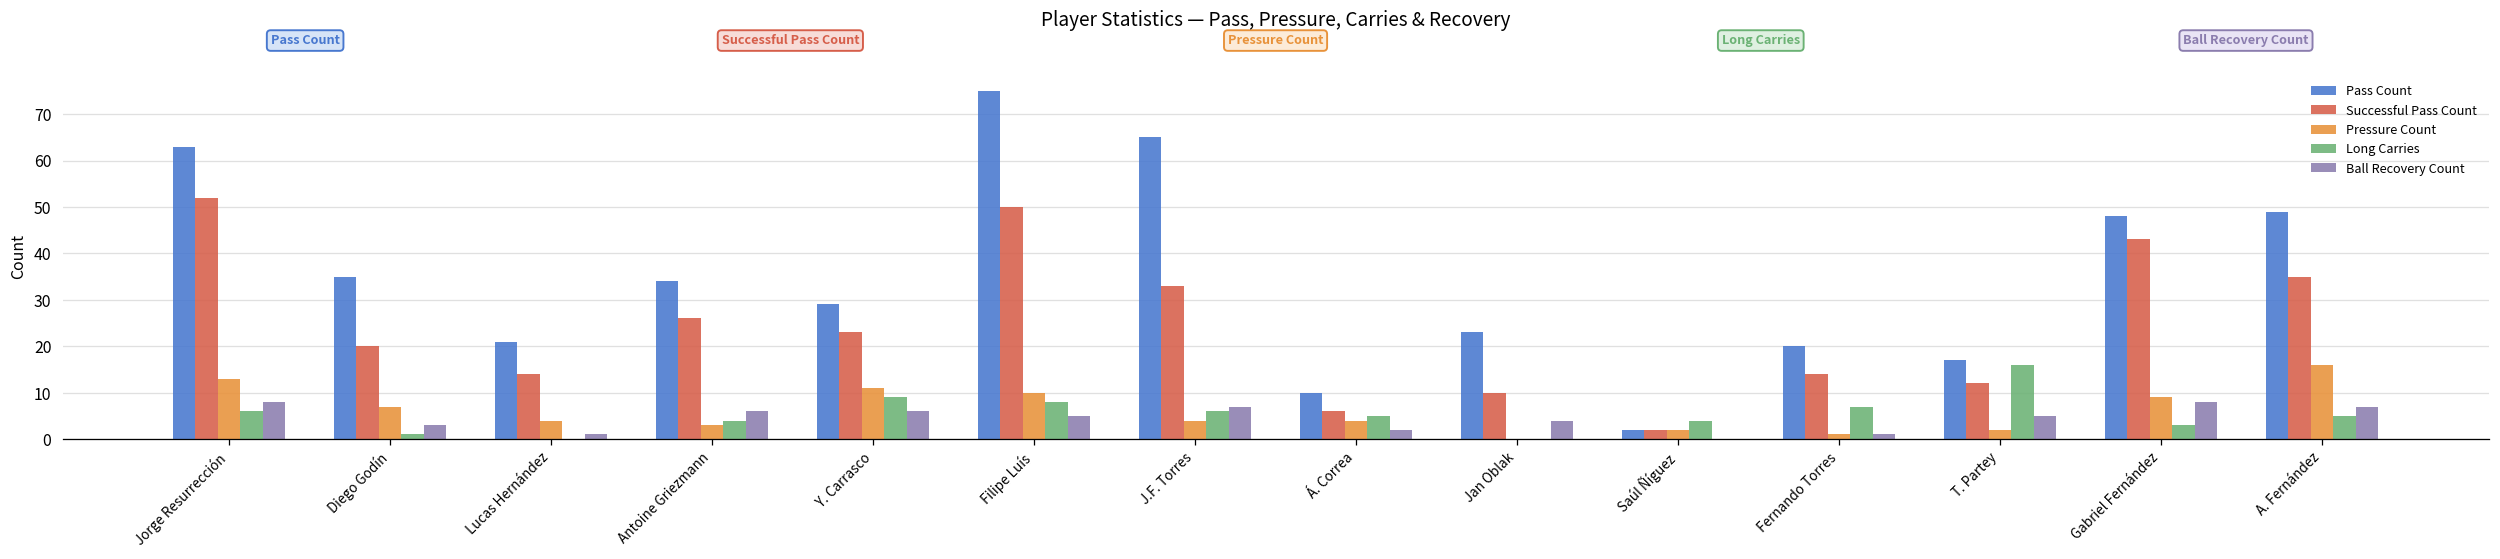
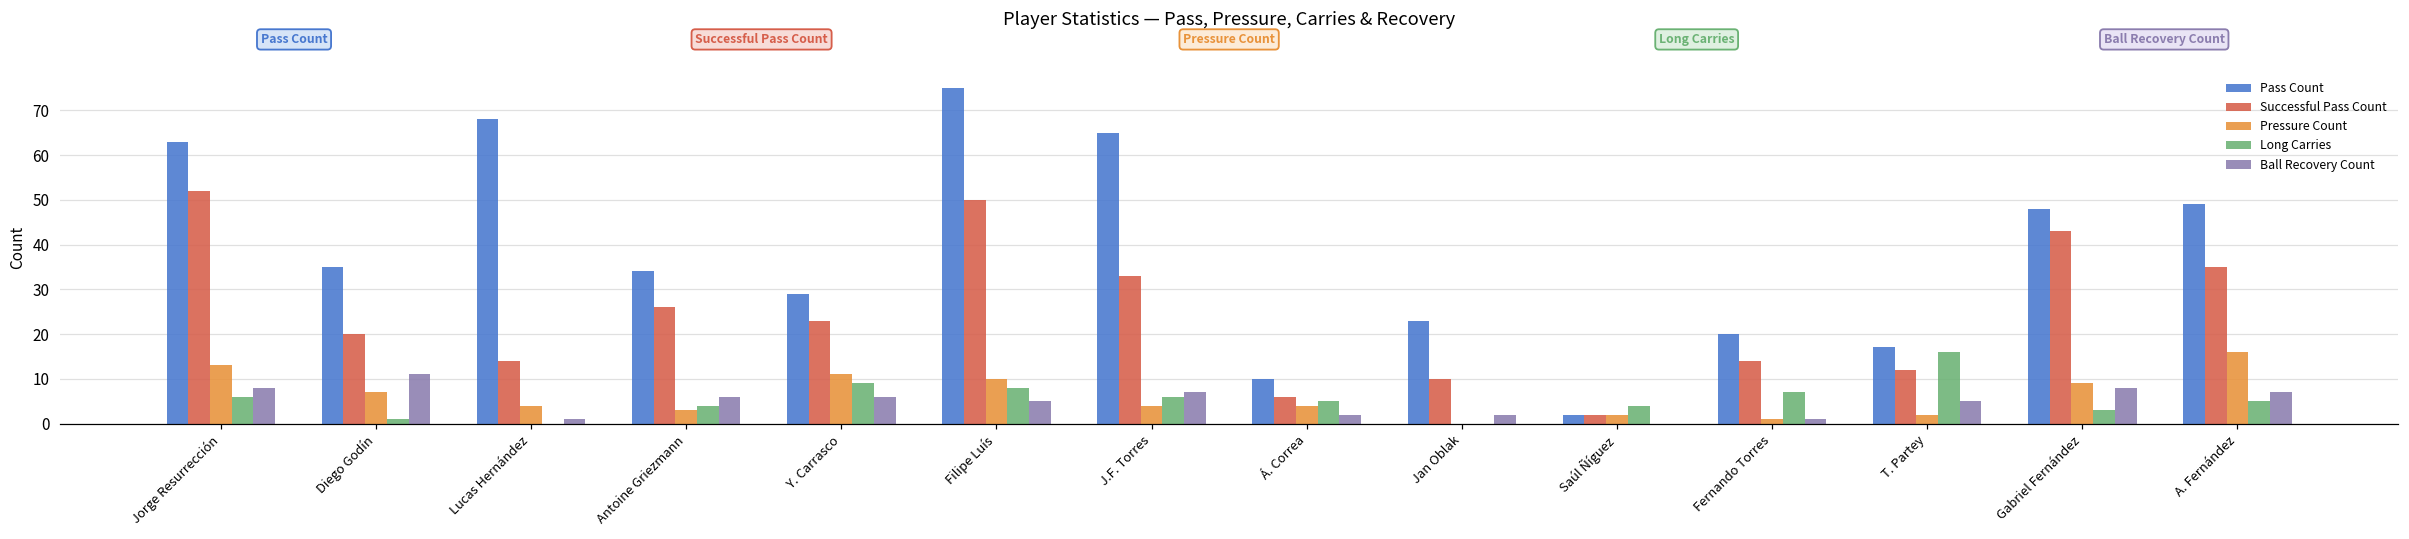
Ball Recovery Count, Diego Godín: 3 -> 11
Pass Count, Lucas Hernández: 21 -> 68
Ball Recovery Count, Jan Oblak: 4 -> 2
